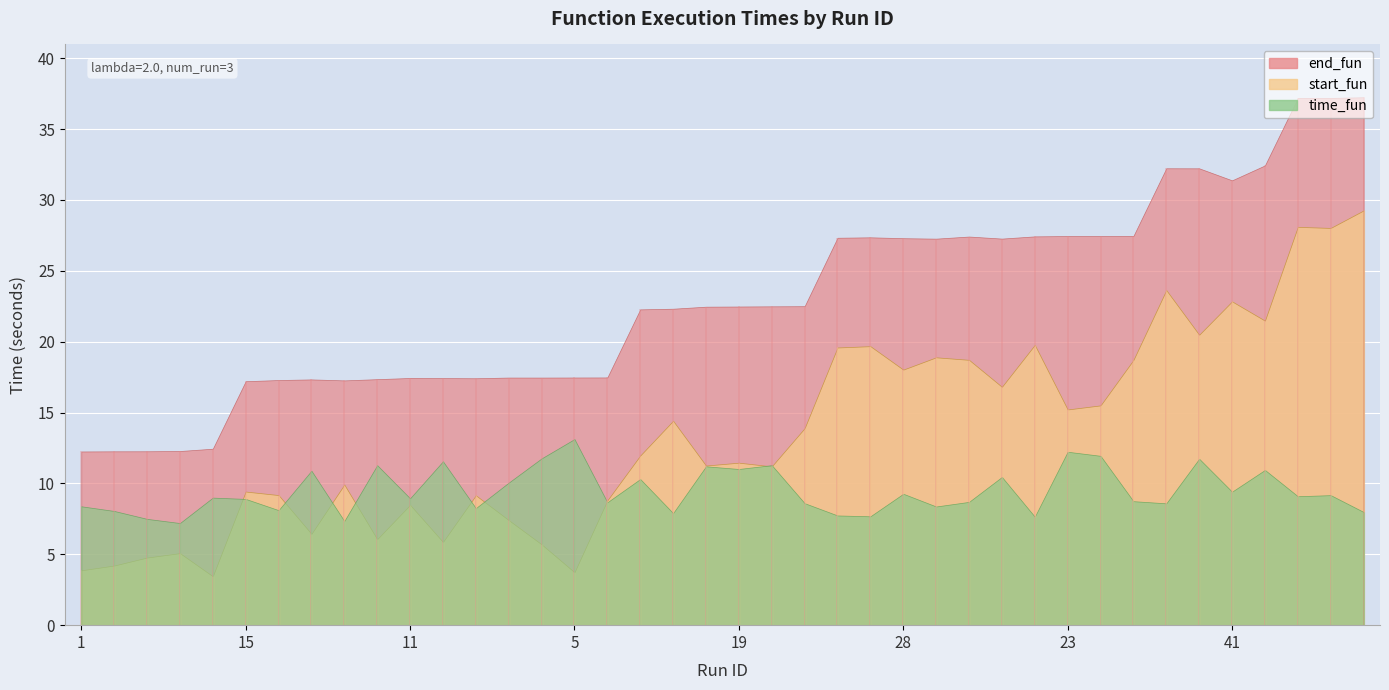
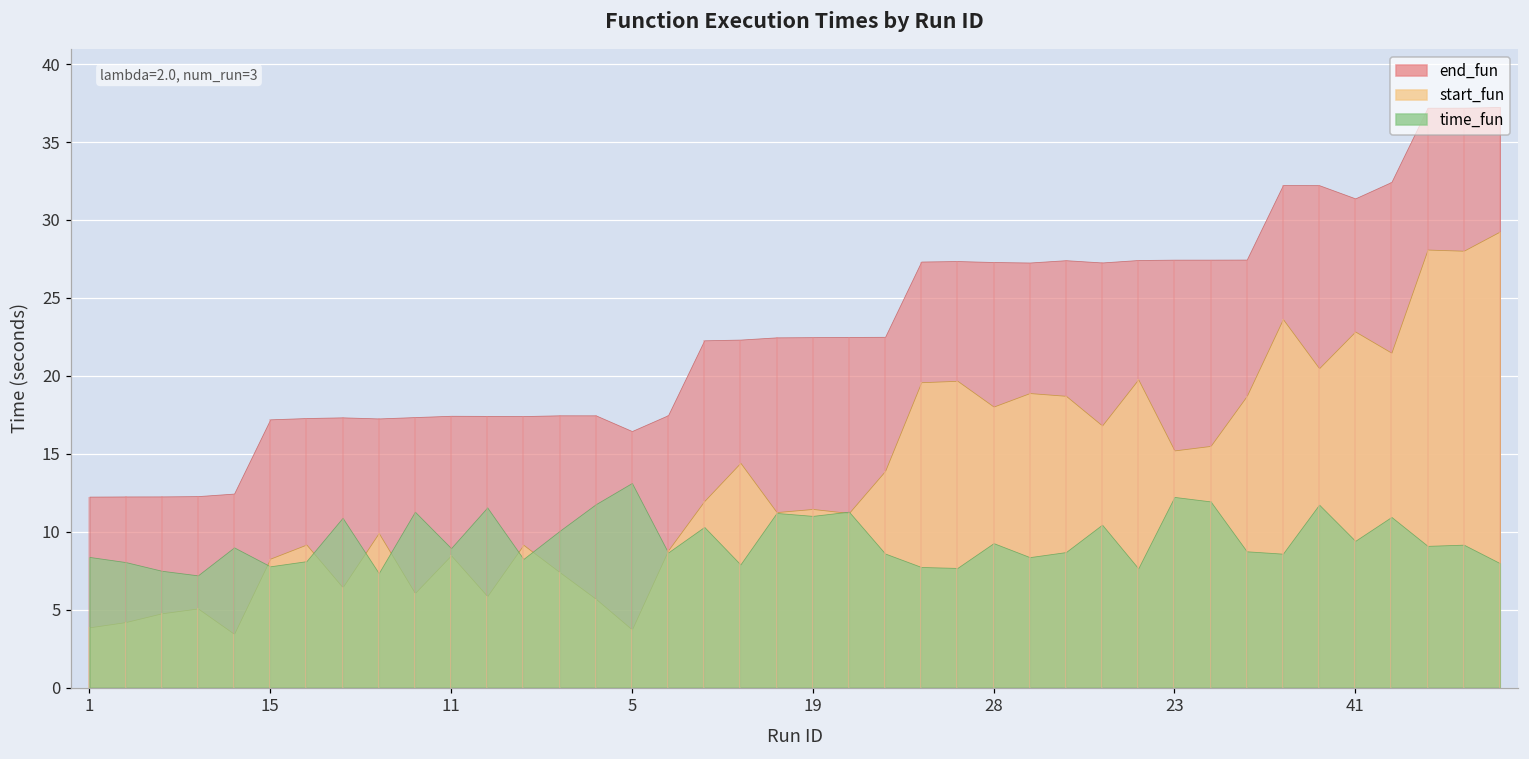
start_fun, 15: 9.4 -> 8.3
time_fun, 15: 8.9 -> 7.8
end_fun, 5: 17.5 -> 16.5
